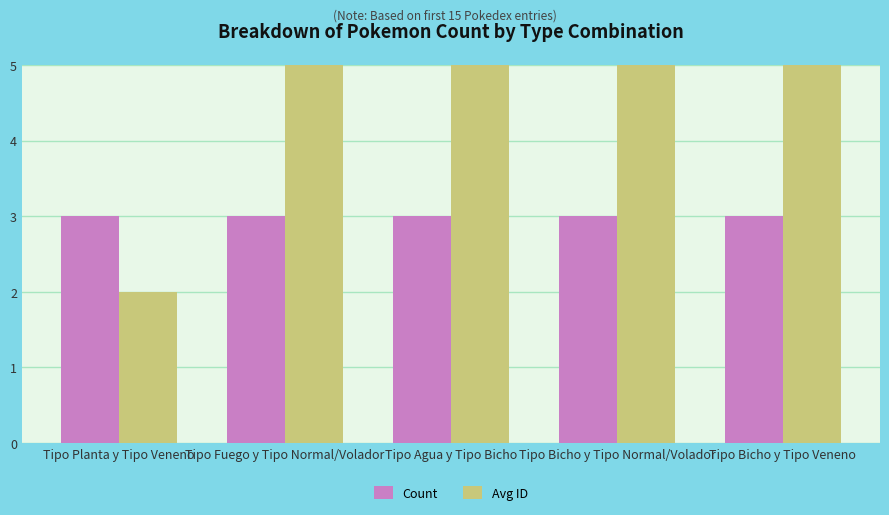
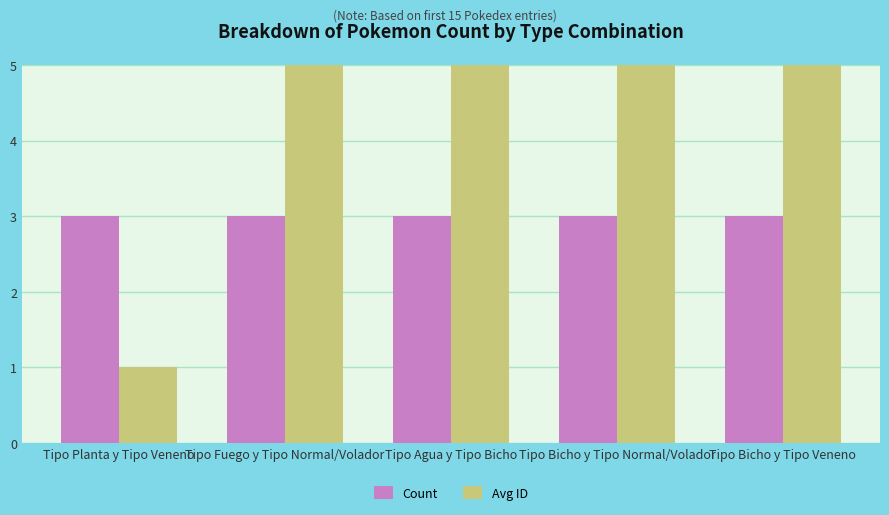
Avg ID, Tipo Planta y Tipo Veneno: 2 -> 1
